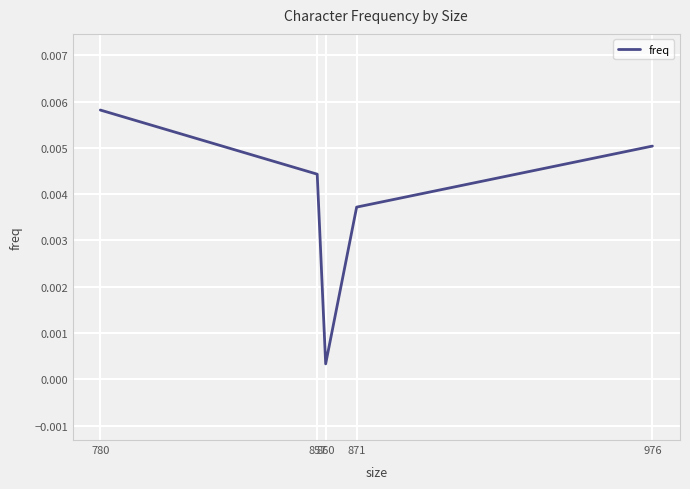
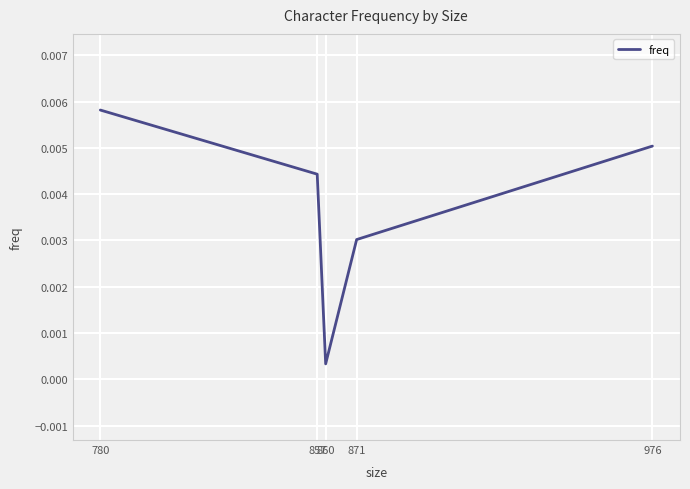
871: 0.0037 -> 0.0030
